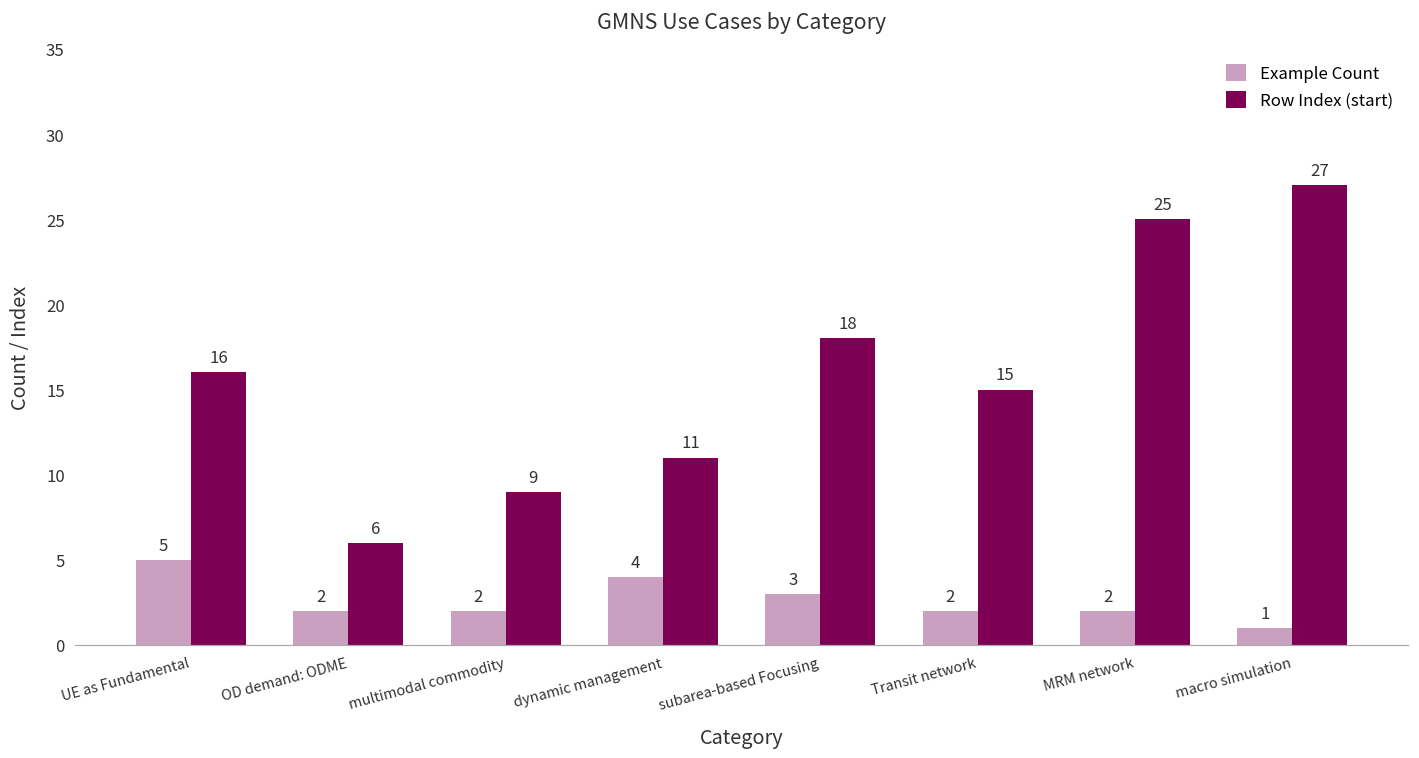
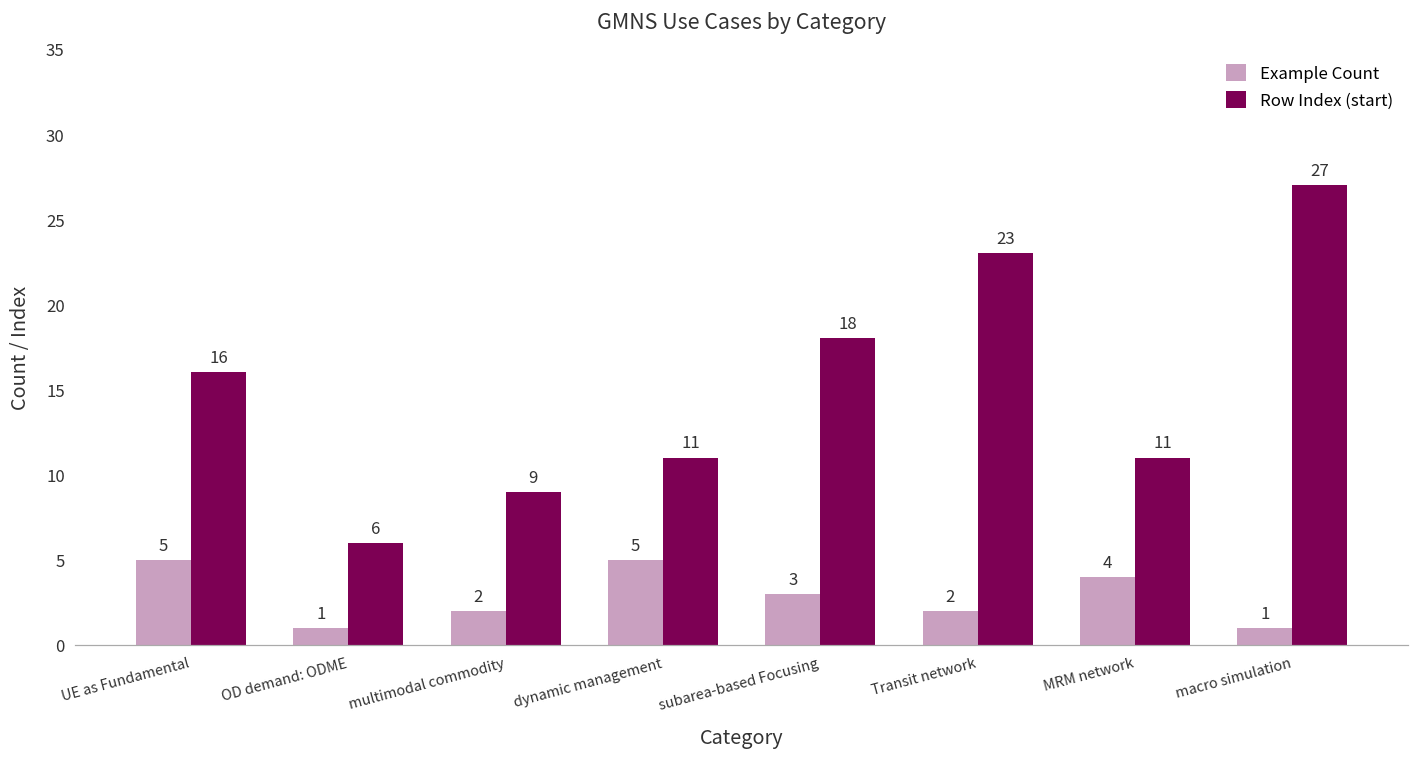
Example Count, OD demand: ODME: 2 -> 1
Example Count, dynamic management: 4 -> 5
Row Index (start), Transit network: 15 -> 23
Example Count, MRM network: 2 -> 4
Row Index (start), MRM network: 25 -> 11
